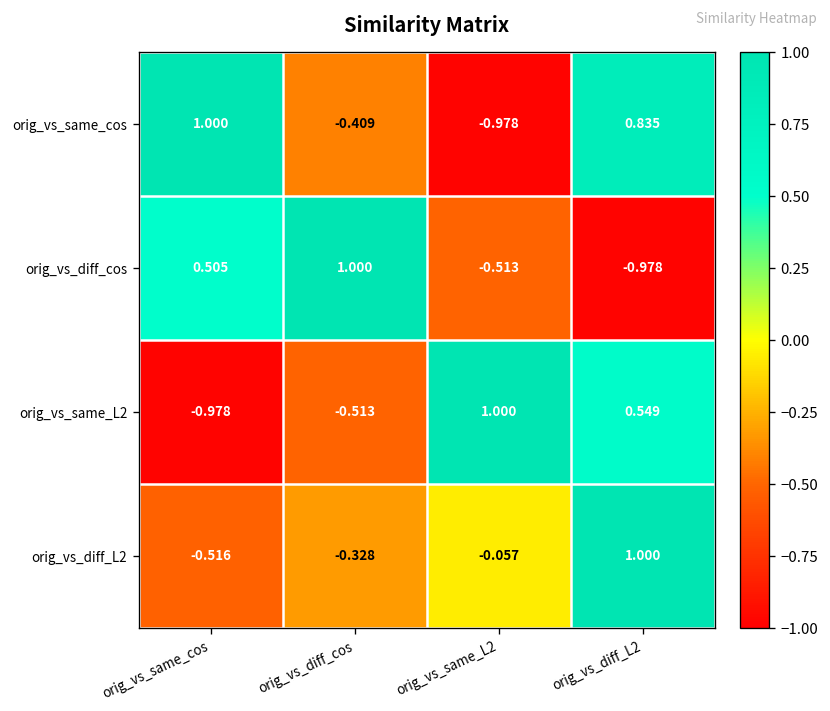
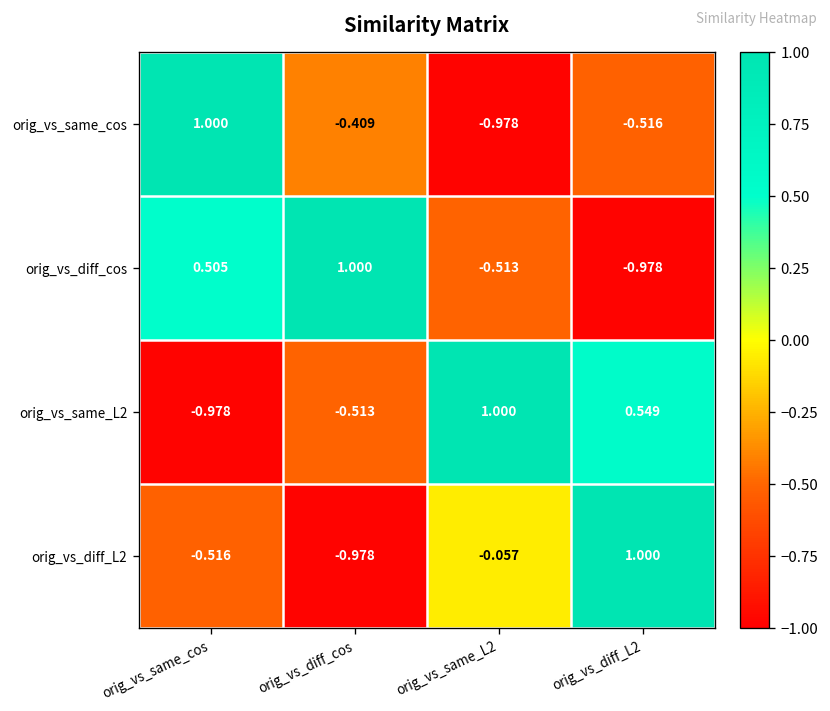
orig_vs_same_cos, orig_vs_diff_L2: 0.835 -> -0.516
orig_vs_diff_L2, orig_vs_diff_cos: -0.328 -> -0.978
